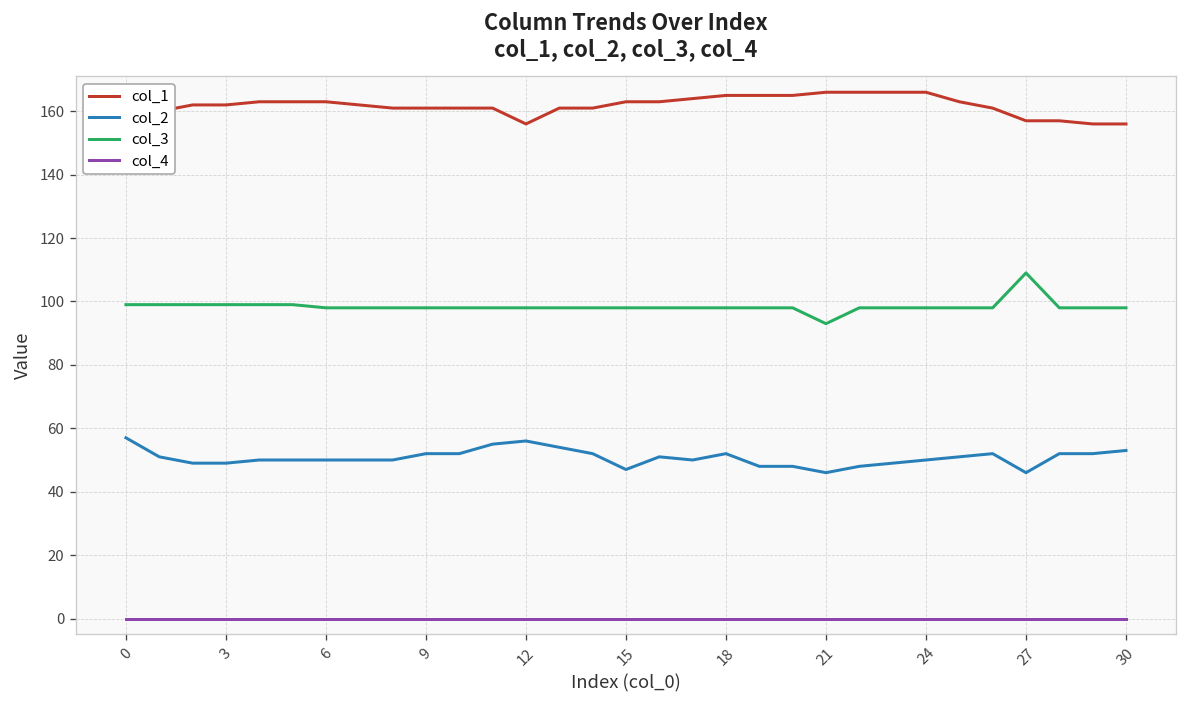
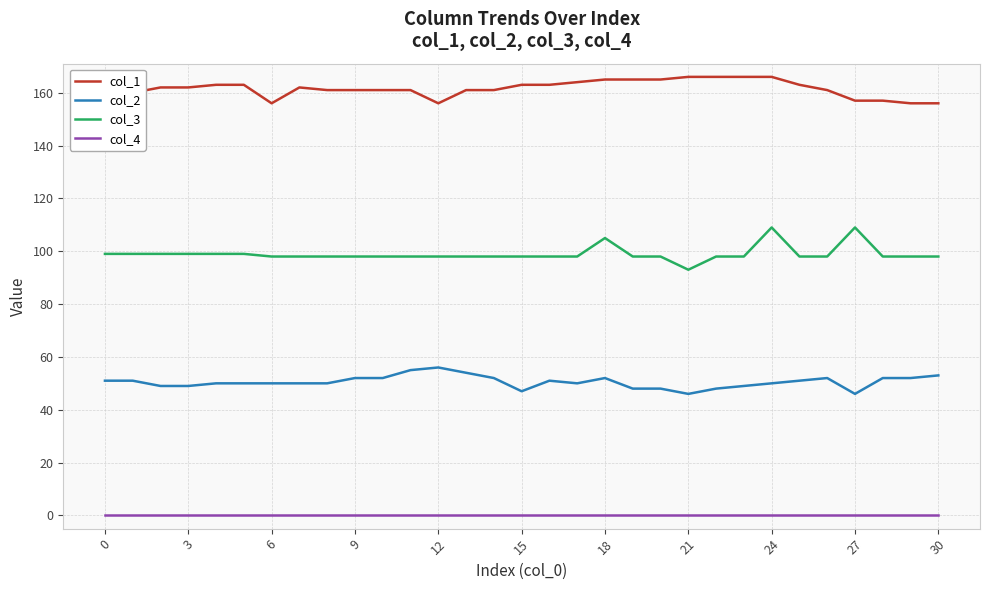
col_2, 0: 57 -> 51
col_1, 6: 163 -> 156
col_3, 18: 98 -> 105
col_3, 24: 98 -> 109
